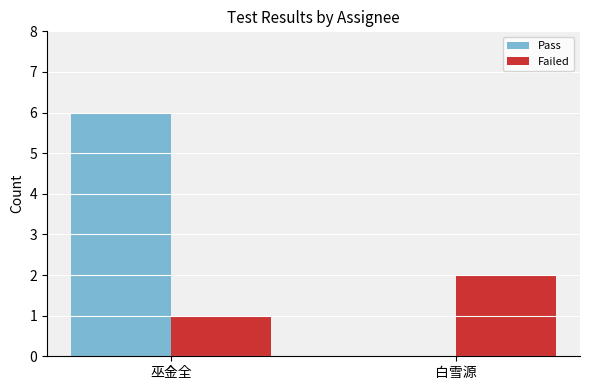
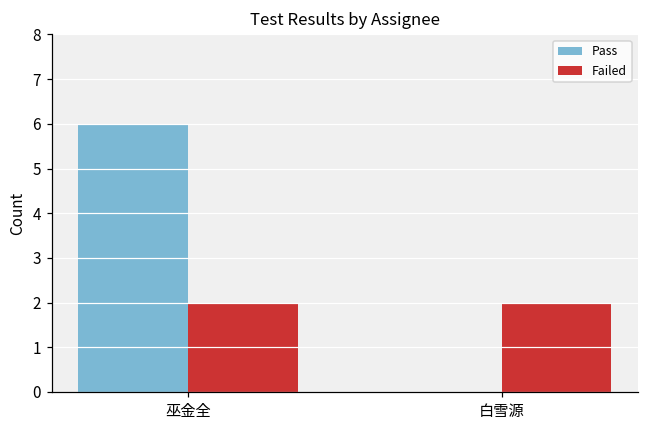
Failed, 巫金全: 1 -> 2
